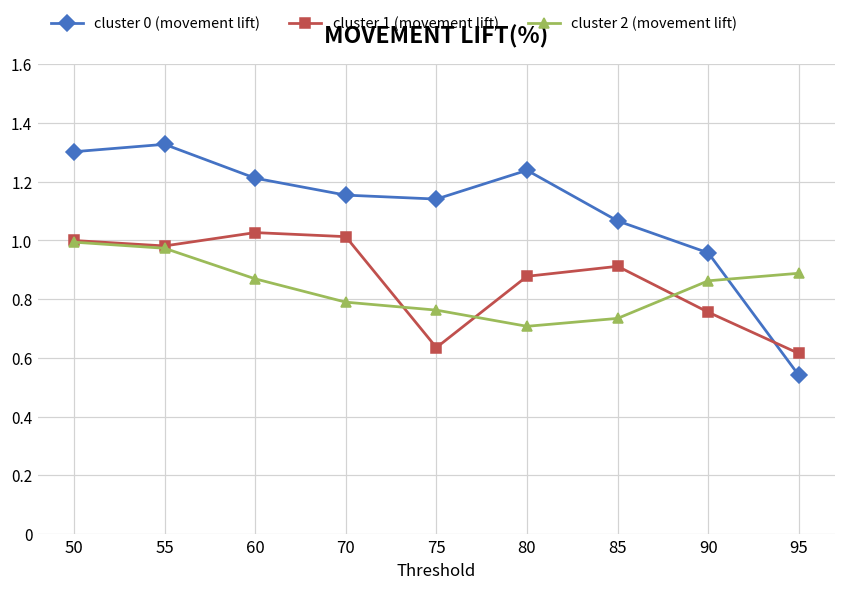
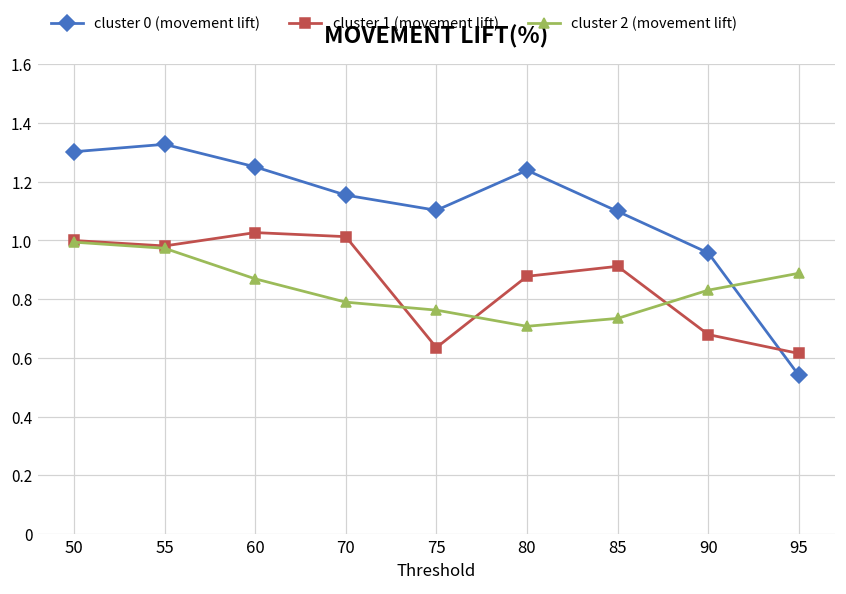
cluster 0 (movement lift), 60: 1.21 -> 1.25
cluster 0 (movement lift), 75: 1.14 -> 1.10
cluster 0 (movement lift), 85: 1.07 -> 1.10
cluster 1 (movement lift), 90: 0.76 -> 0.68
cluster 2 (movement lift), 90: 0.86 -> 0.83
